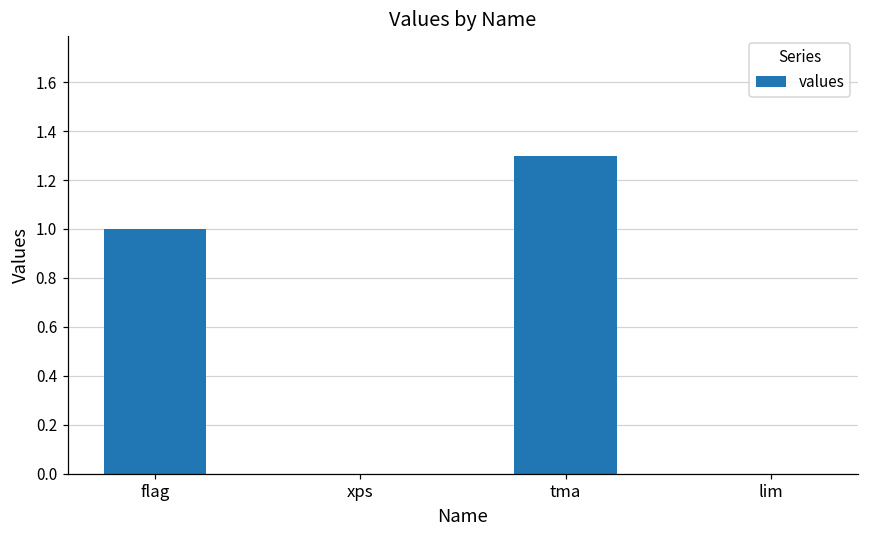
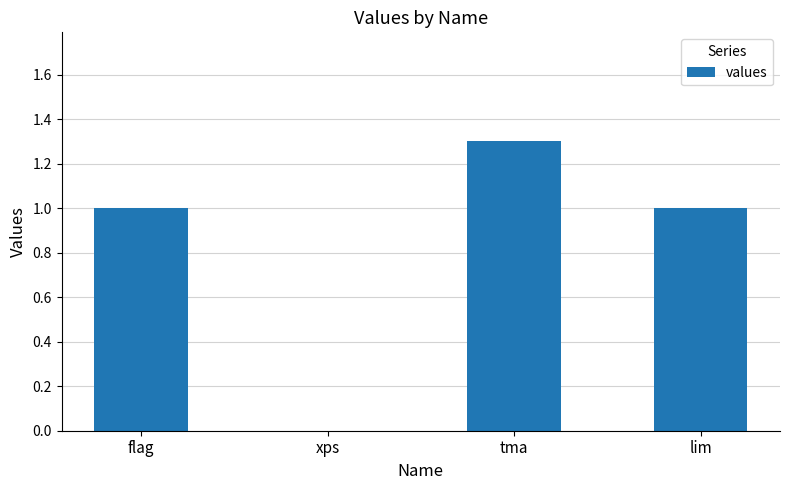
lim: 0 -> 1
